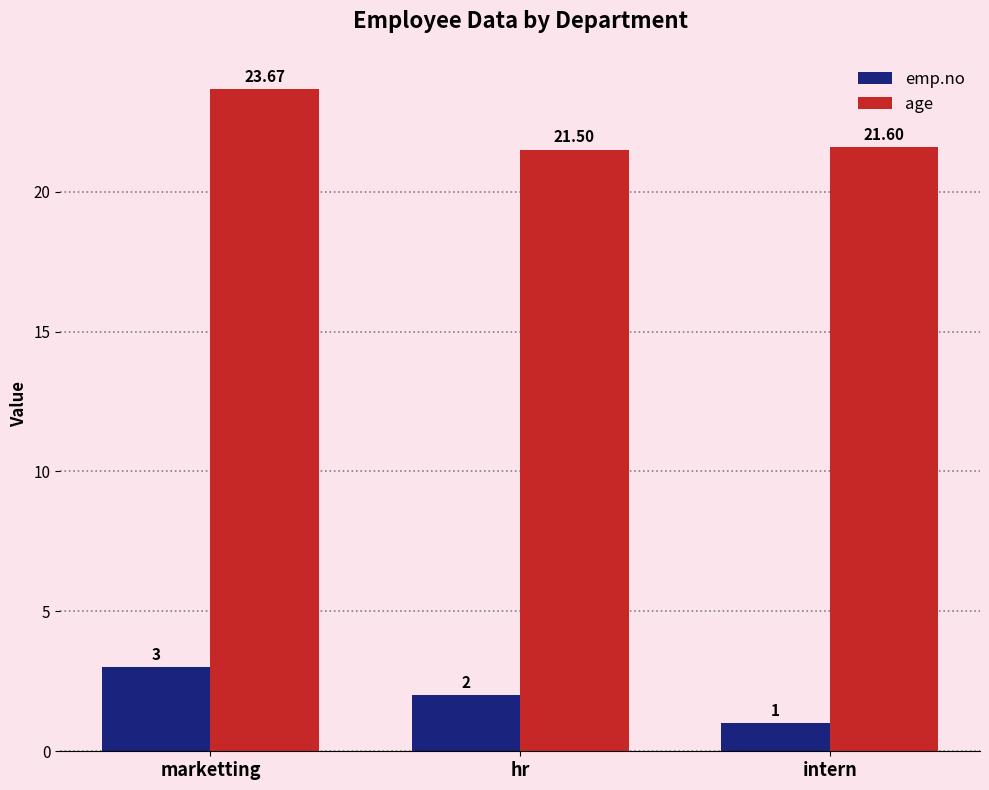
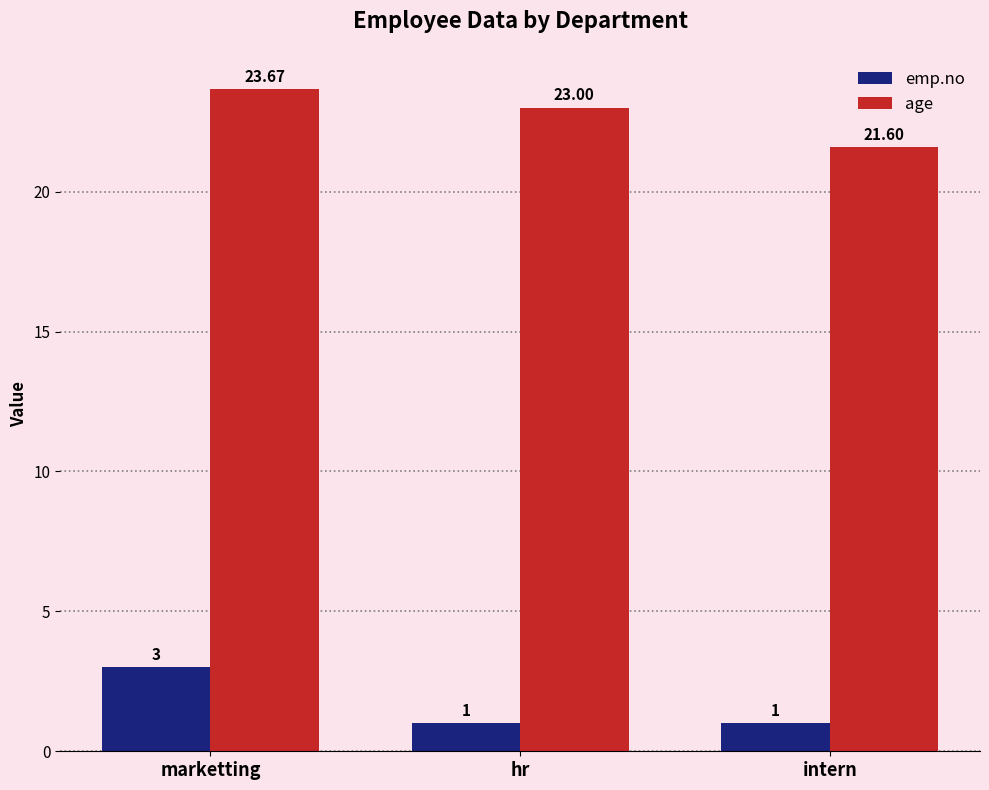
emp.no, hr: 2 -> 1
age, hr: 21.50 -> 23.00
